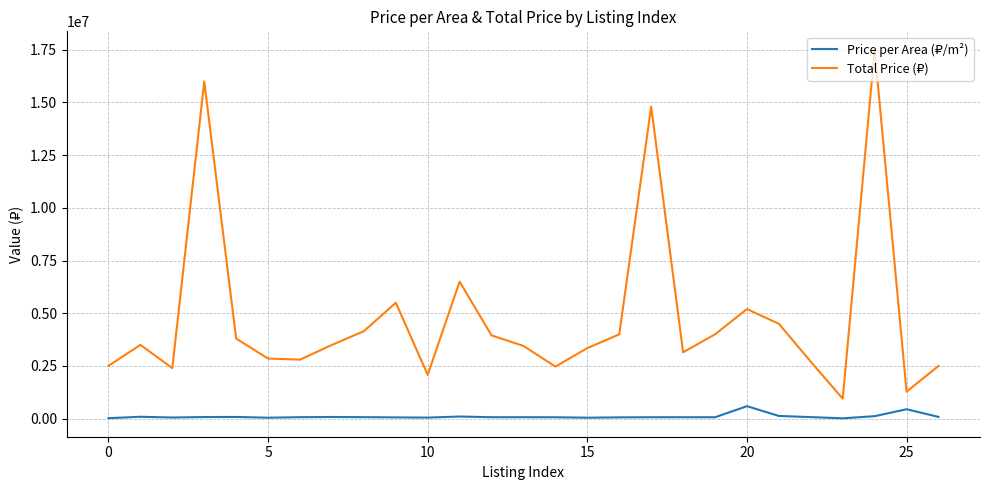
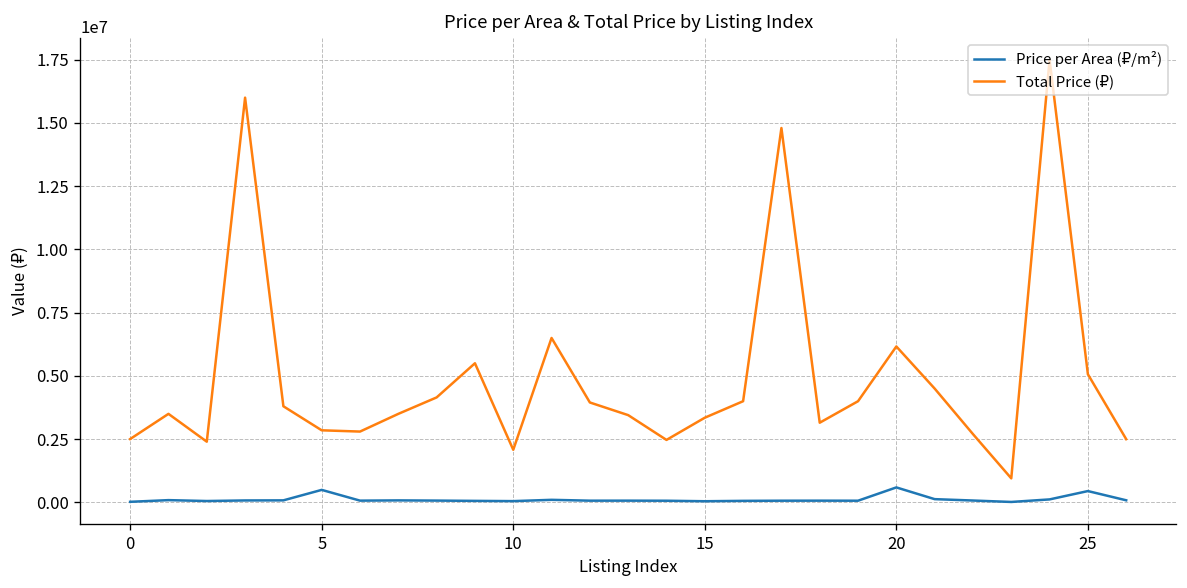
Price per Area (₽/m²), 5: 0 -> 500000
Total Price (₽), 20: 5200000 -> 6200000
Total Price (₽), 25: 1300000 -> 5100000
